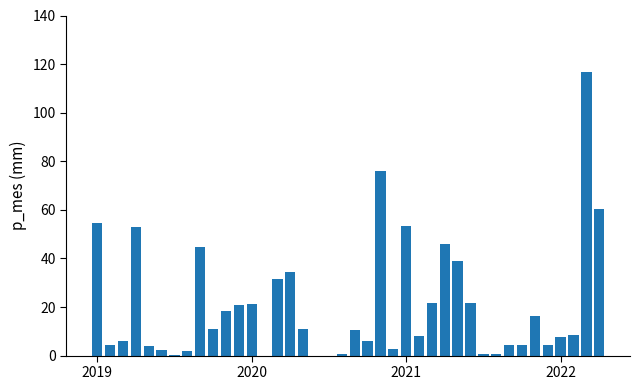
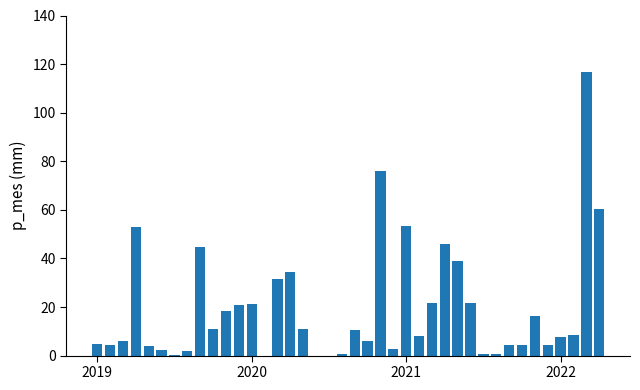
2019: 55 -> 5
